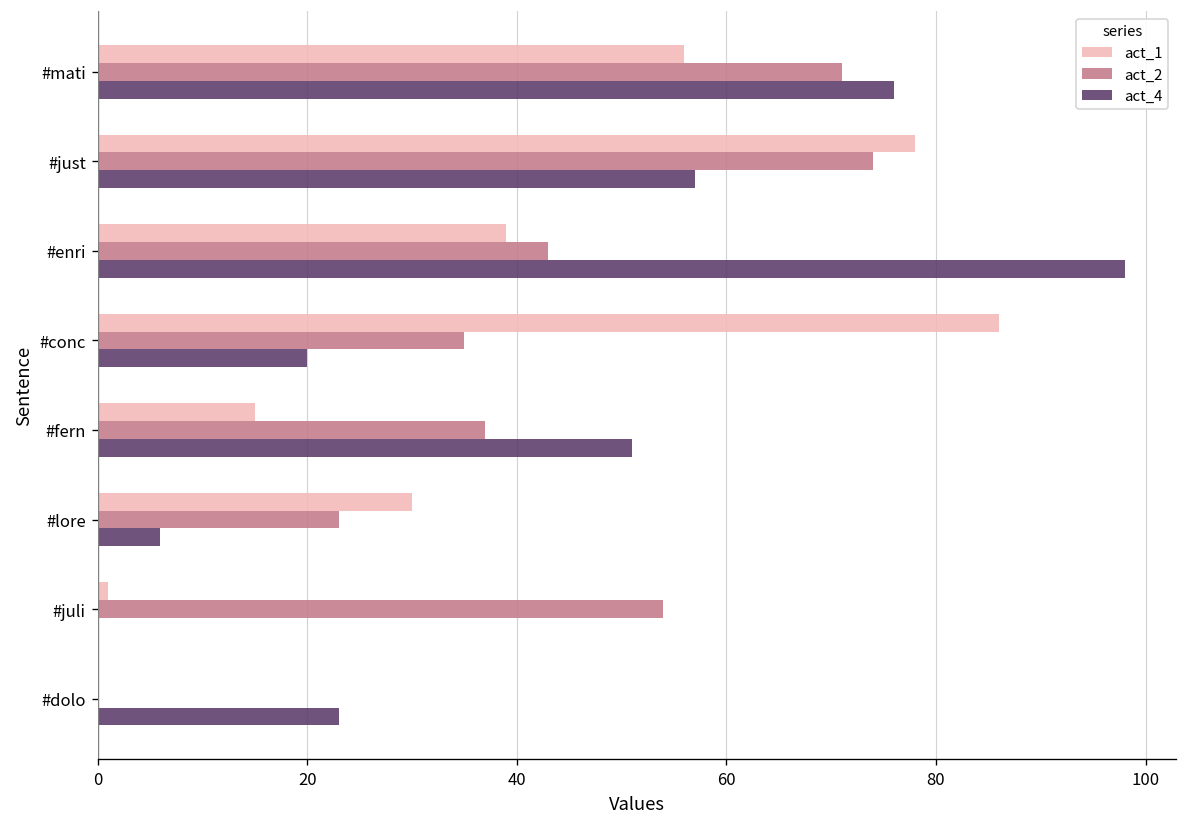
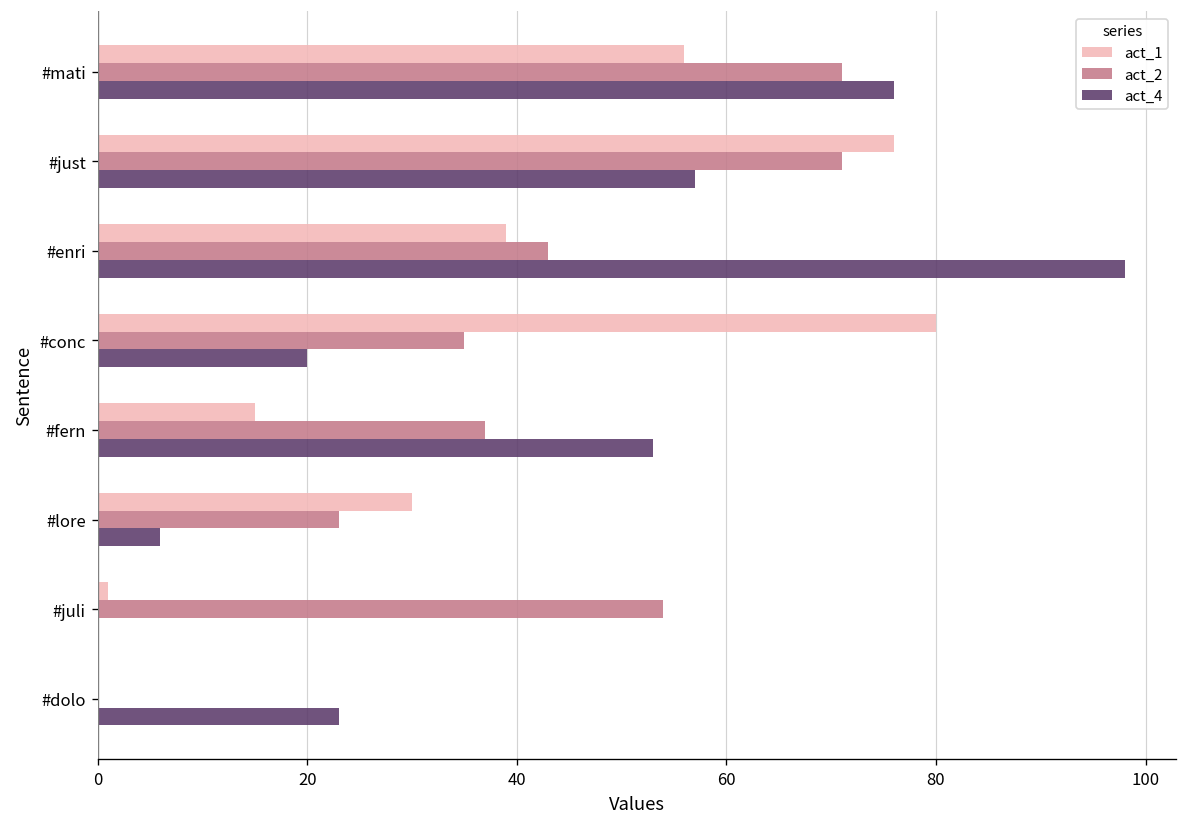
act_1, #just: 78 -> 76
act_2, #just: 74 -> 71
act_1, #conc: 86 -> 80
act_4, #fern: 51 -> 53
